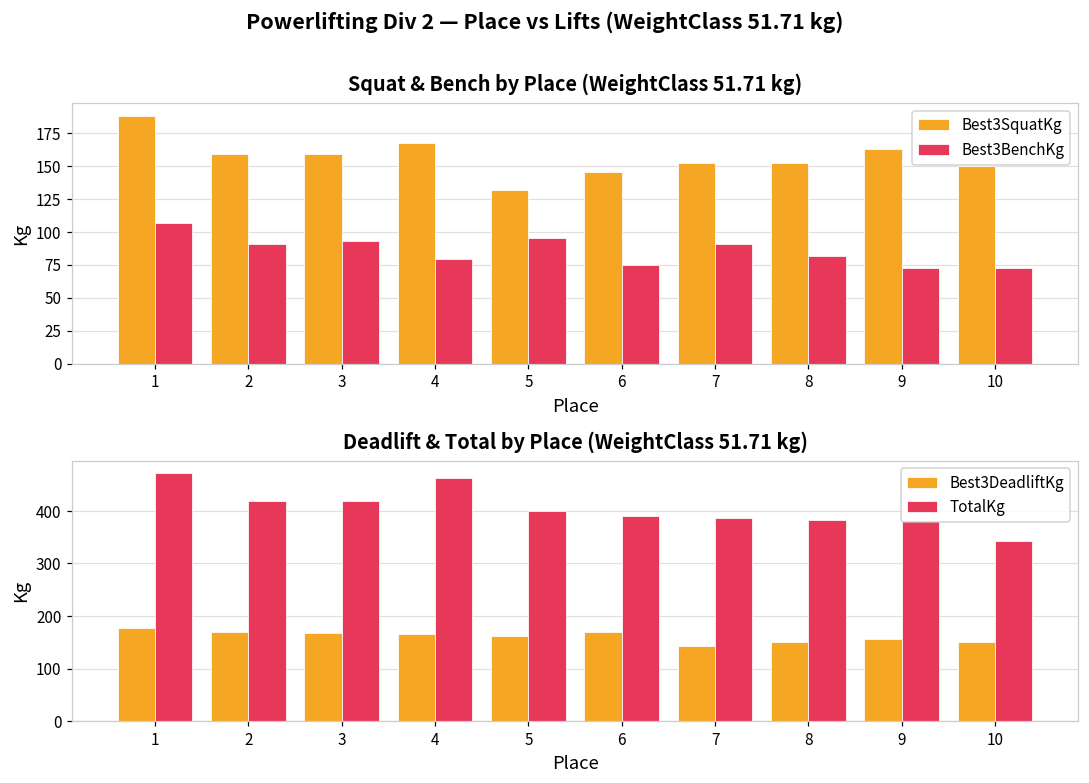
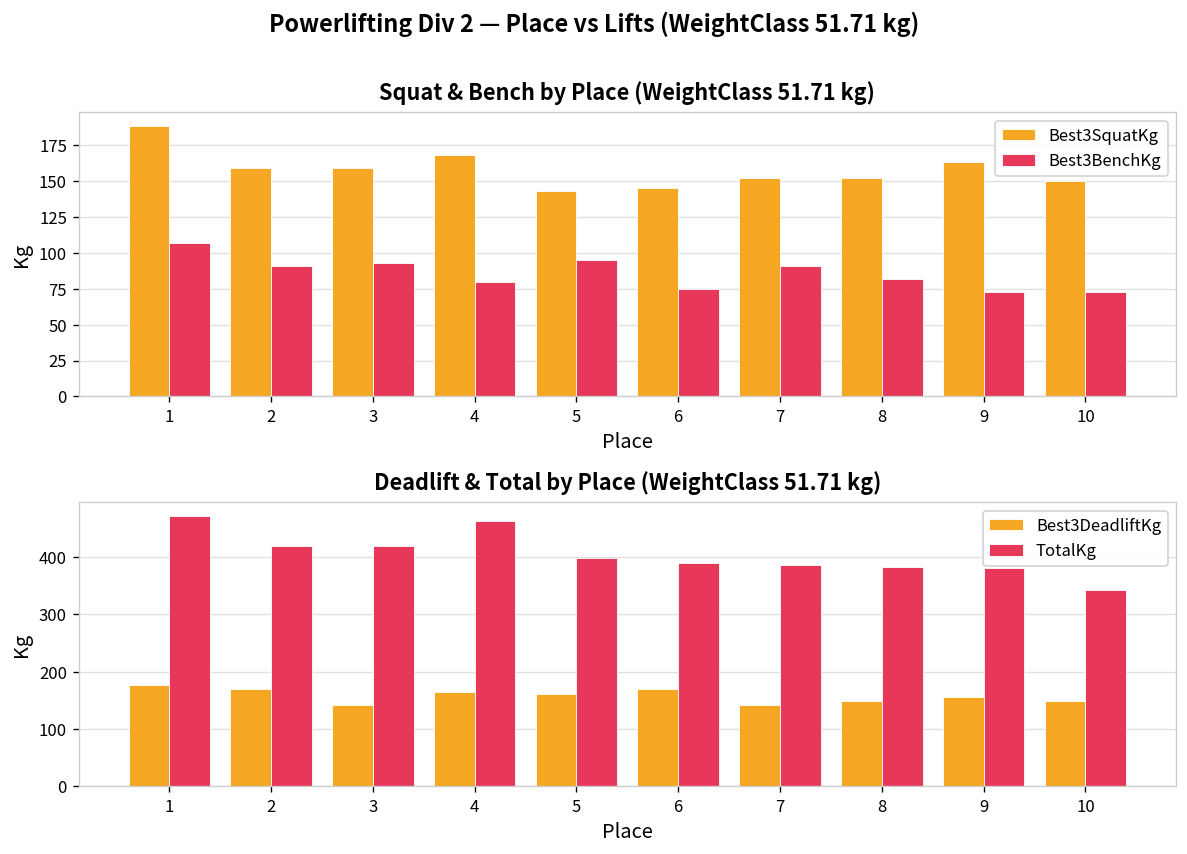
Squat & Bench by Place (WeightClass 51.71 kg), Best3SquatKg, 5: 132 -> 143
Deadlift & Total by Place (WeightClass 51.71 kg), Best3DeadliftKg, 3: 170 -> 140
